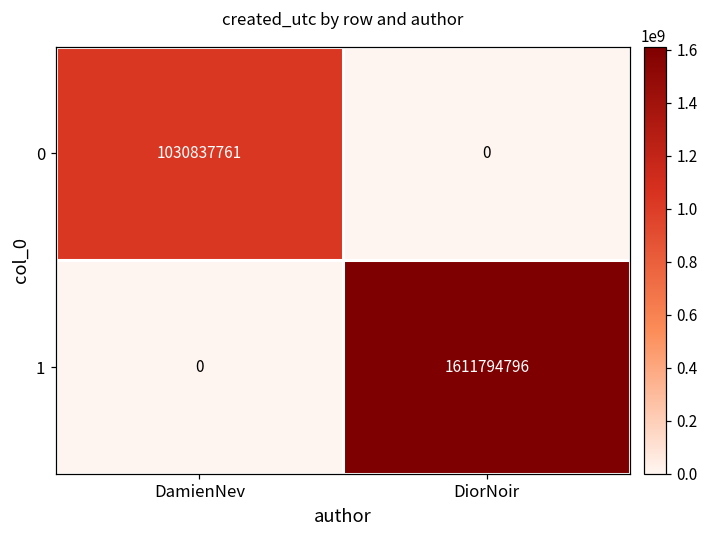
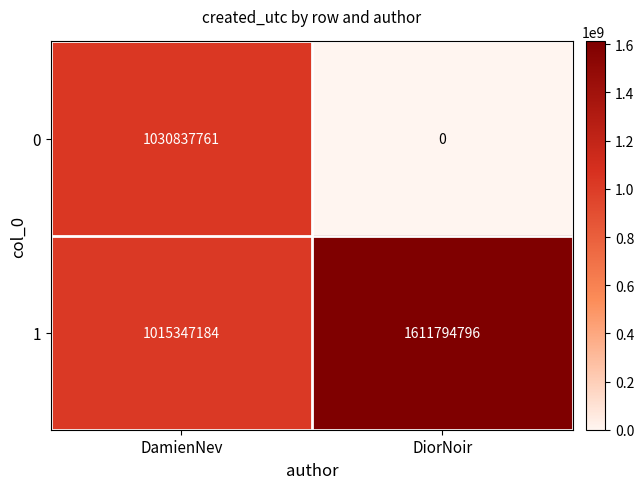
1, DamienNev: 0 -> 1015347184
